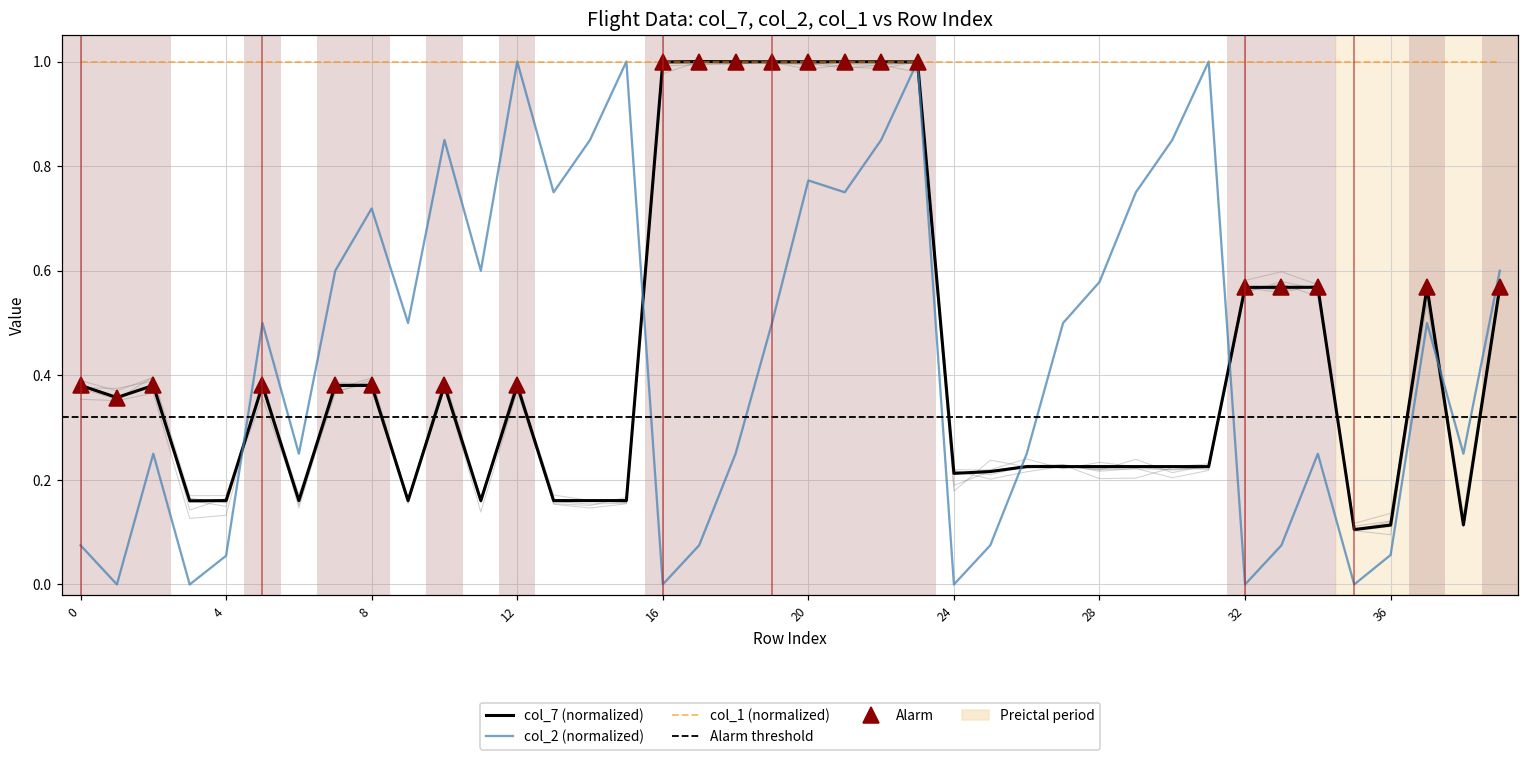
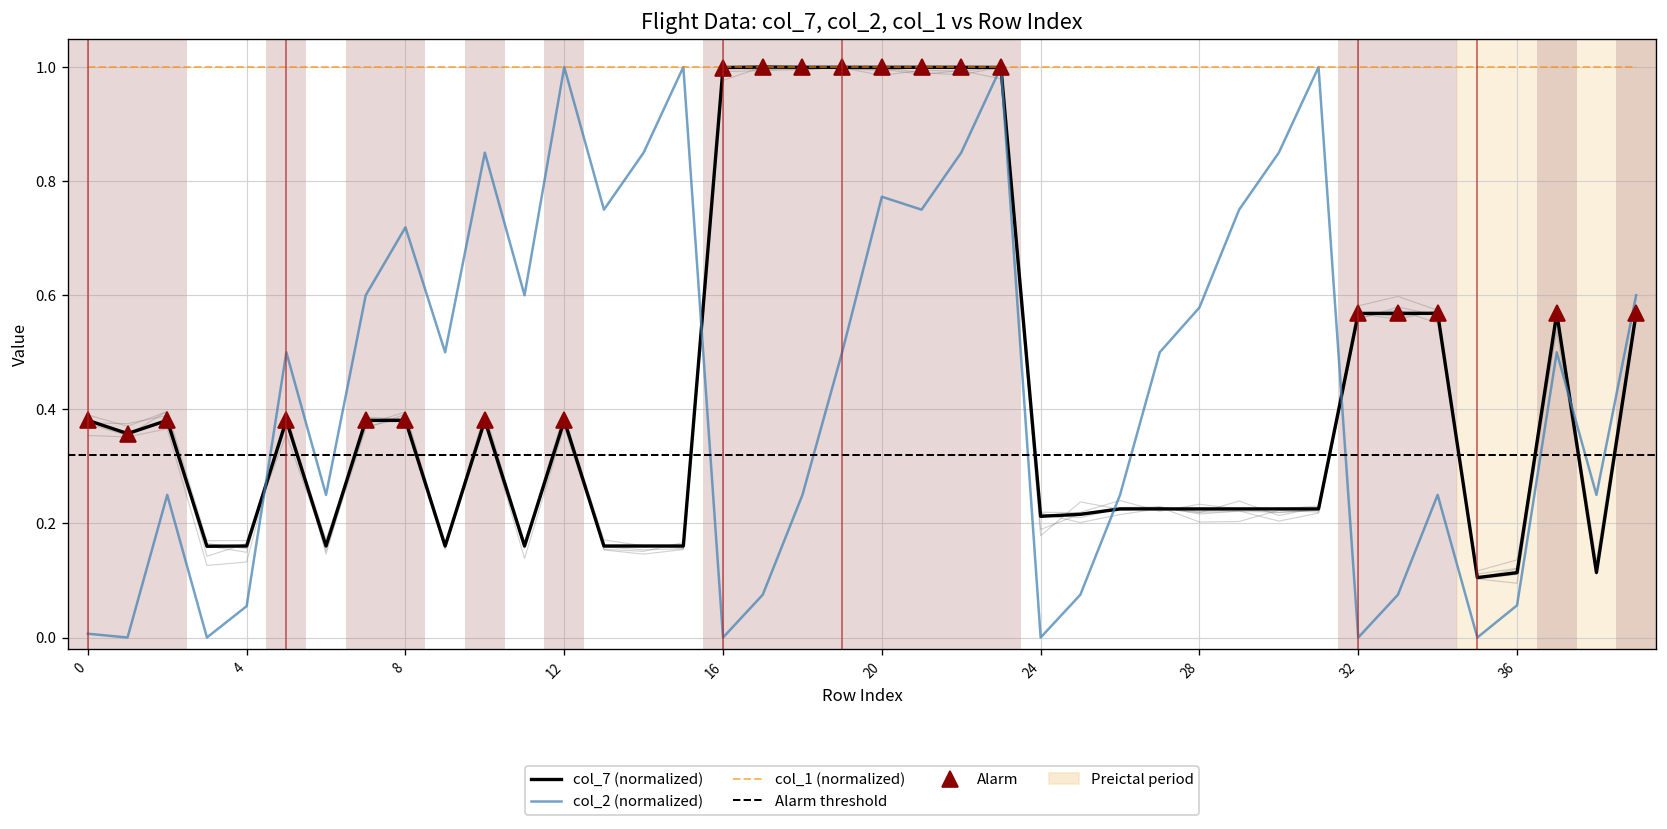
col_2 (normalized), 0: 0.08 -> 0.01
